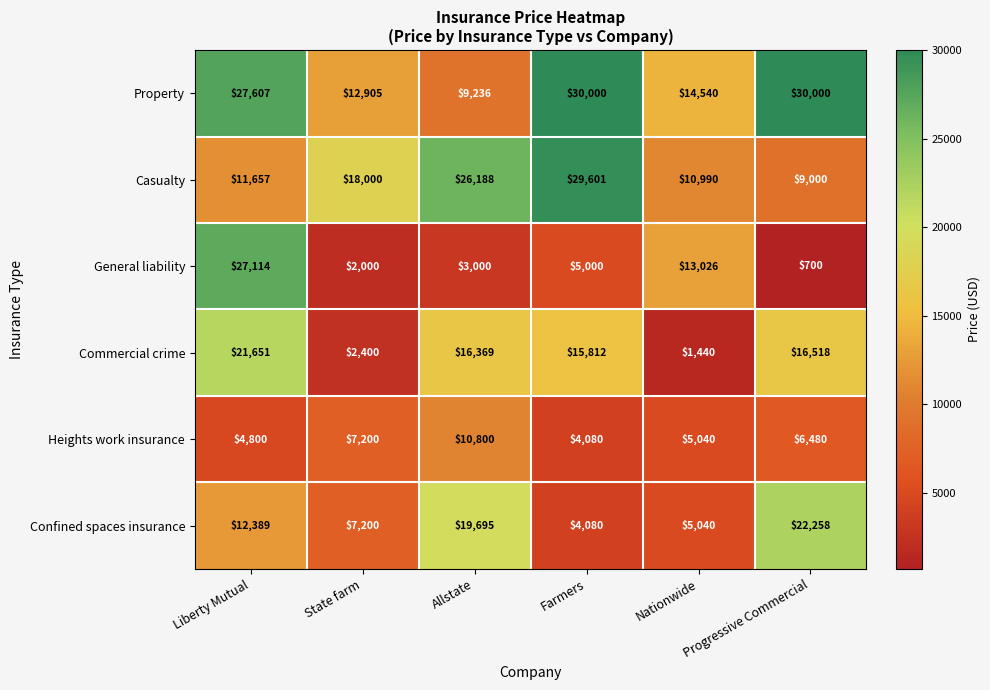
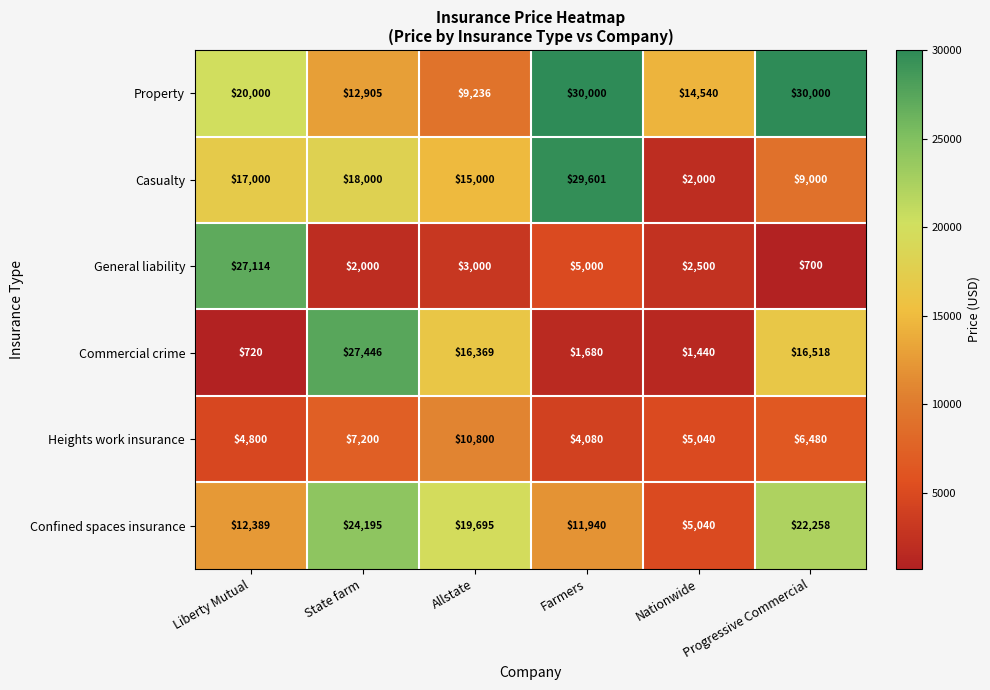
Property, Liberty Mutual: $27,607 -> $20,000
Casualty, Liberty Mutual: $11,657 -> $17,000
Casualty, Allstate: $26,188 -> $15,000
Casualty, Nationwide: $10,990 -> $2,000
General liability, Nationwide: $13,026 -> $2,500
Commercial crime, Liberty Mutual: $21,651 -> $720
Commercial crime, State farm: $2,400 -> $27,446
Commercial crime, Farmers: $15,812 -> $1,680
Confined spaces insurance, State farm: $7,200 -> $24,195
Confined spaces insurance, Farmers: $4,080 -> $11,940
